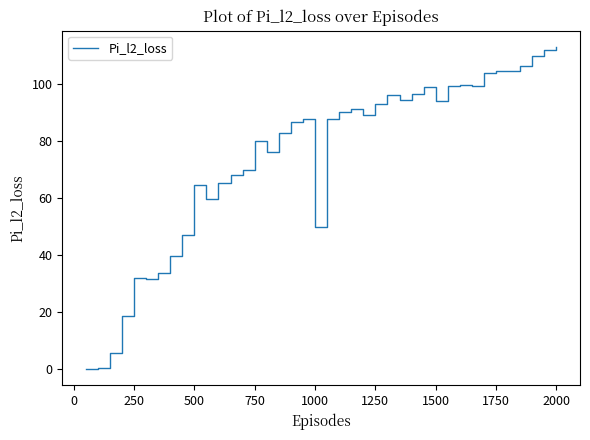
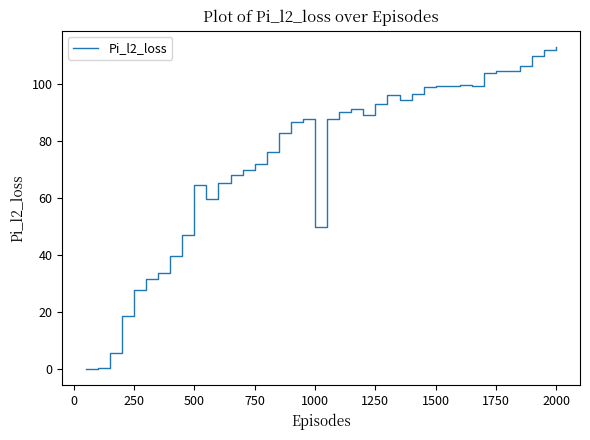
250: 32 -> 28
750: 80 -> 72
1500: 94 -> 99
